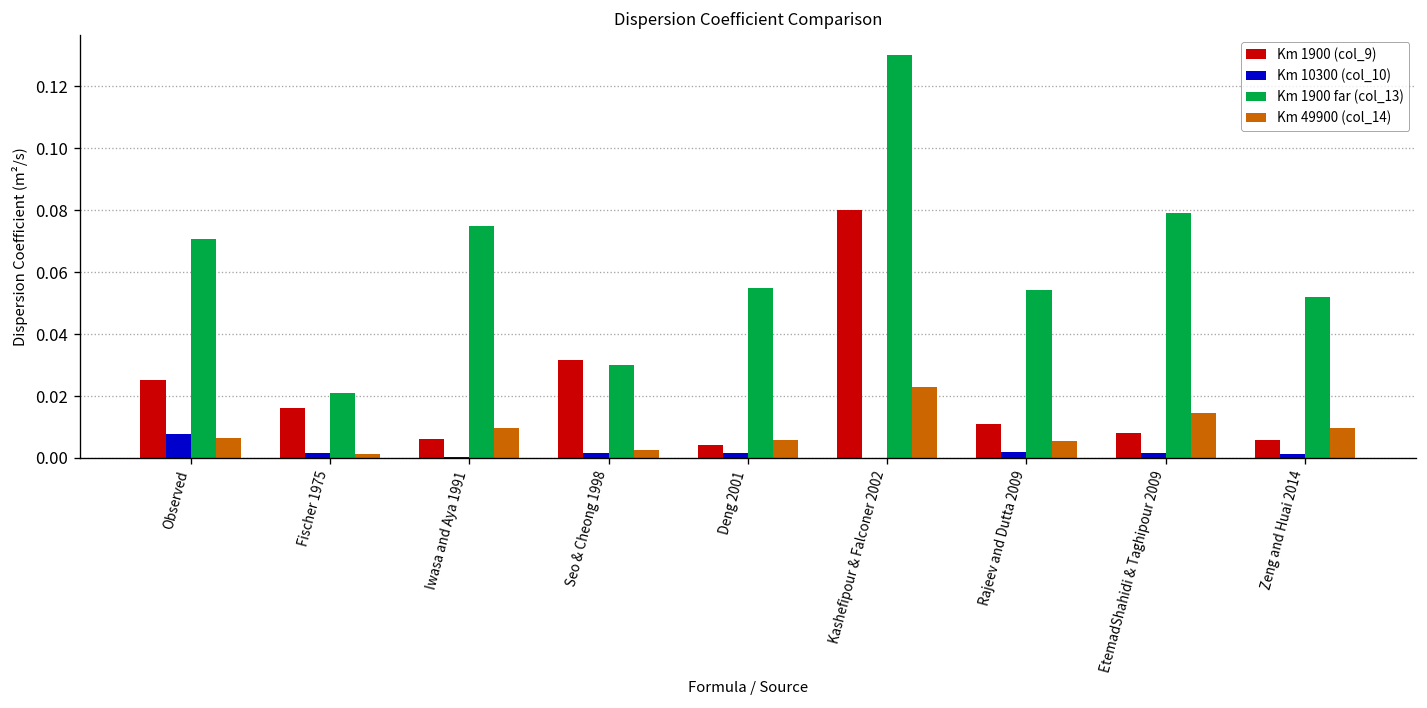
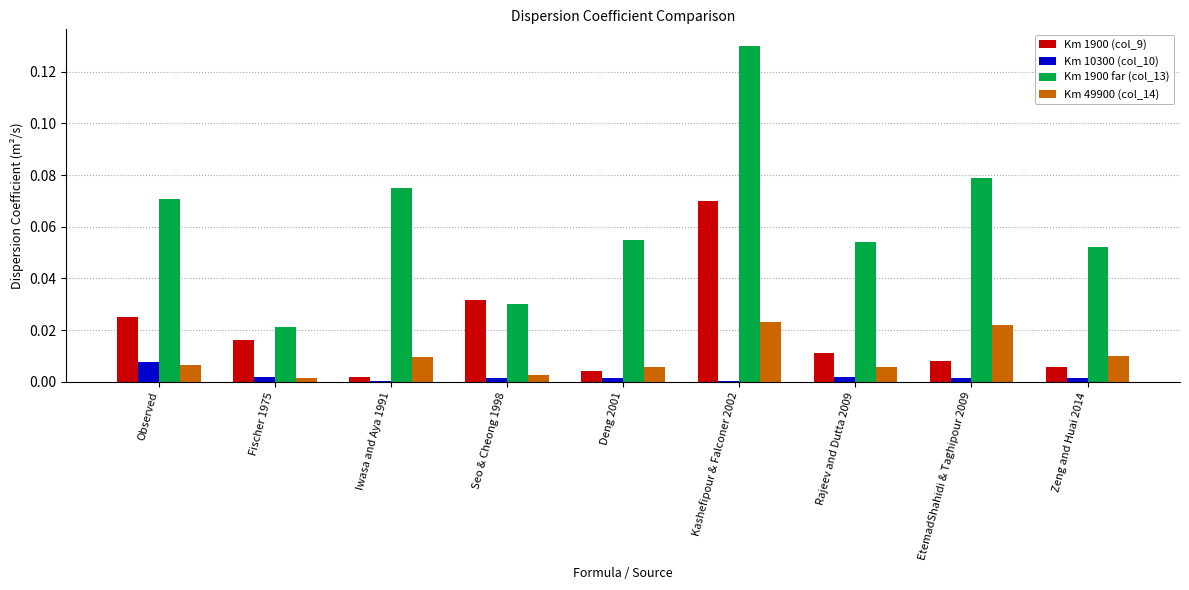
Km 1900 (col_9), Iwasa and Aya 1991: 0.006 -> 0.002
Km 1900 (col_9), Kashefipour & Falconer 2002: 0.08 -> 0.07
Km 49900 (col_14), EtemadShahidi & Taghipour 2009: 0.015 -> 0.022
